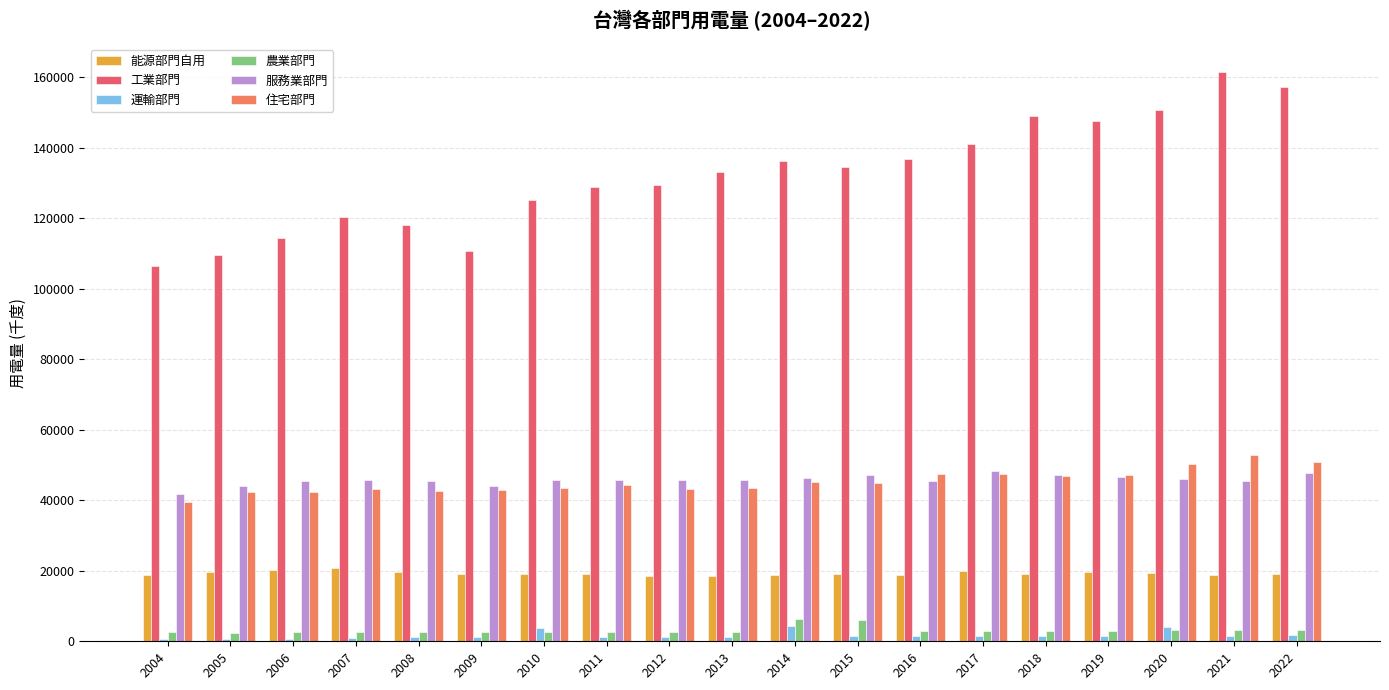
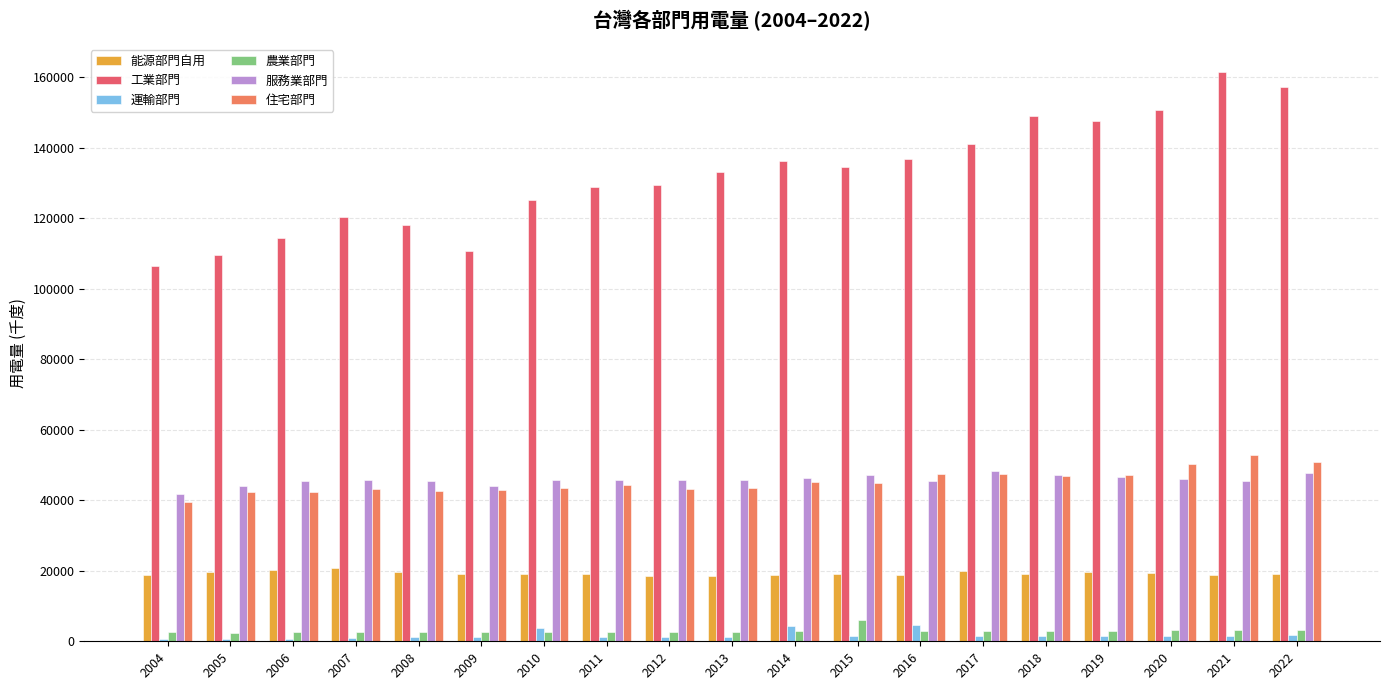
農業部門, 2014: 6000 -> 3000
運輸部門, 2016: 1000 -> 5000
運輸部門, 2020: 4000 -> 2000
